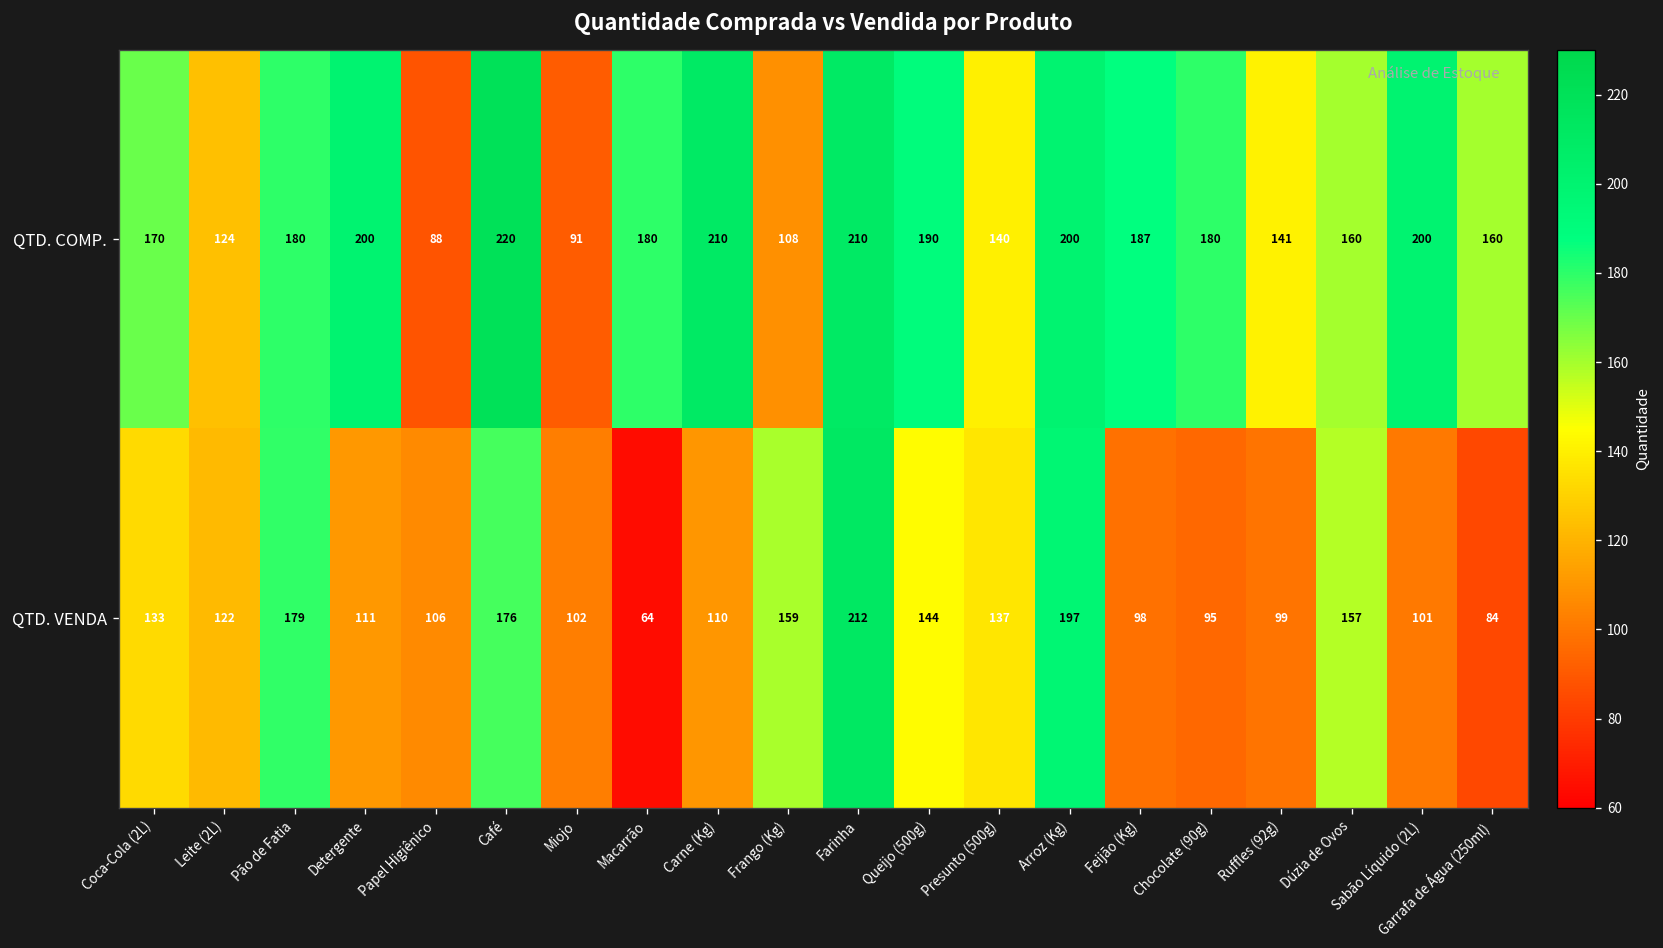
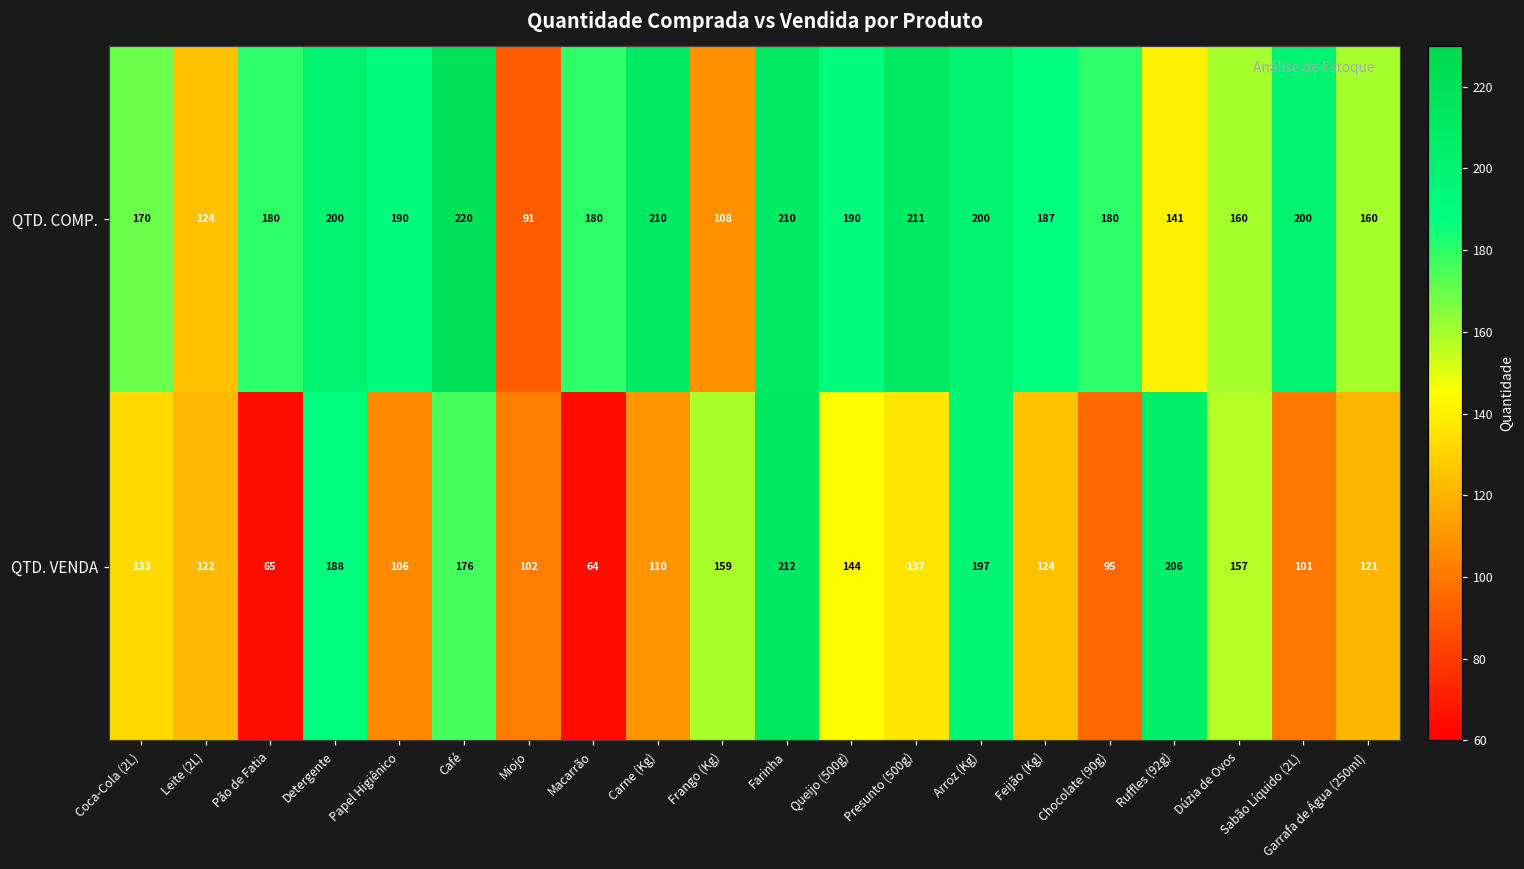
QTD. COMP., Papel Higiênico: 88 -> 190
QTD. COMP., Presunto (500g): 140 -> 211
QTD. VENDA, Pão de Fatia: 179 -> 65
QTD. VENDA, Detergente: 111 -> 188
QTD. VENDA, Feijão (Kg): 98 -> 124
QTD. VENDA, Ruffles (92g): 99 -> 206
QTD. VENDA, Garrafa de Água (250ml): 84 -> 121
